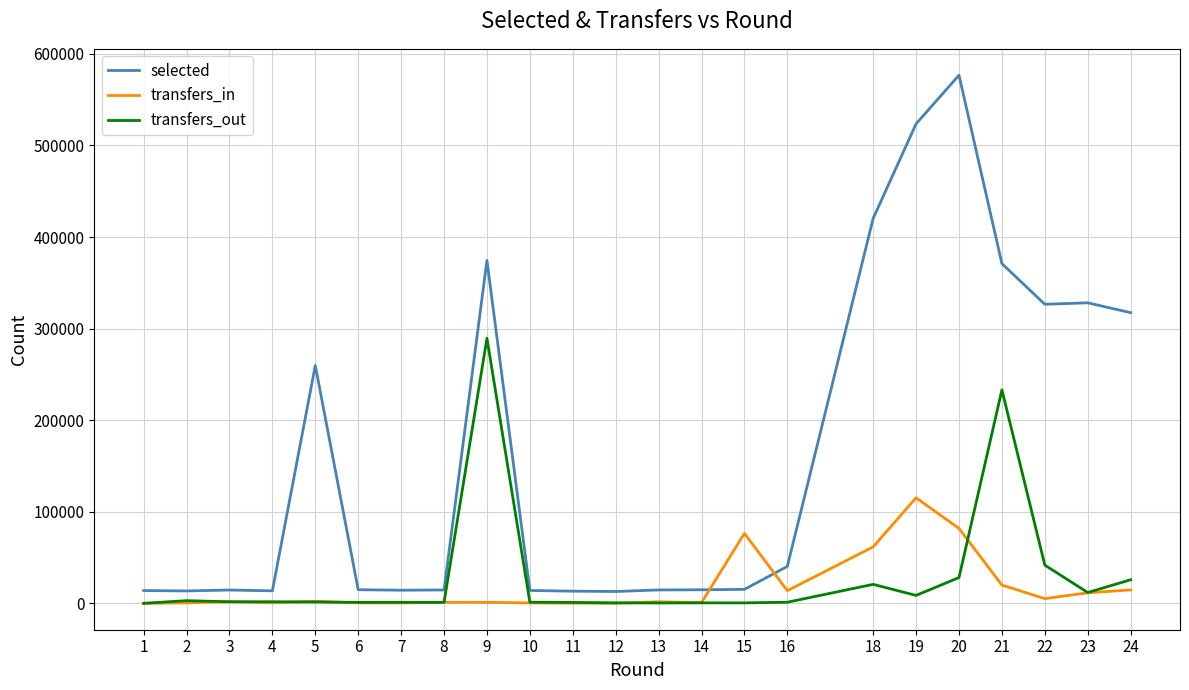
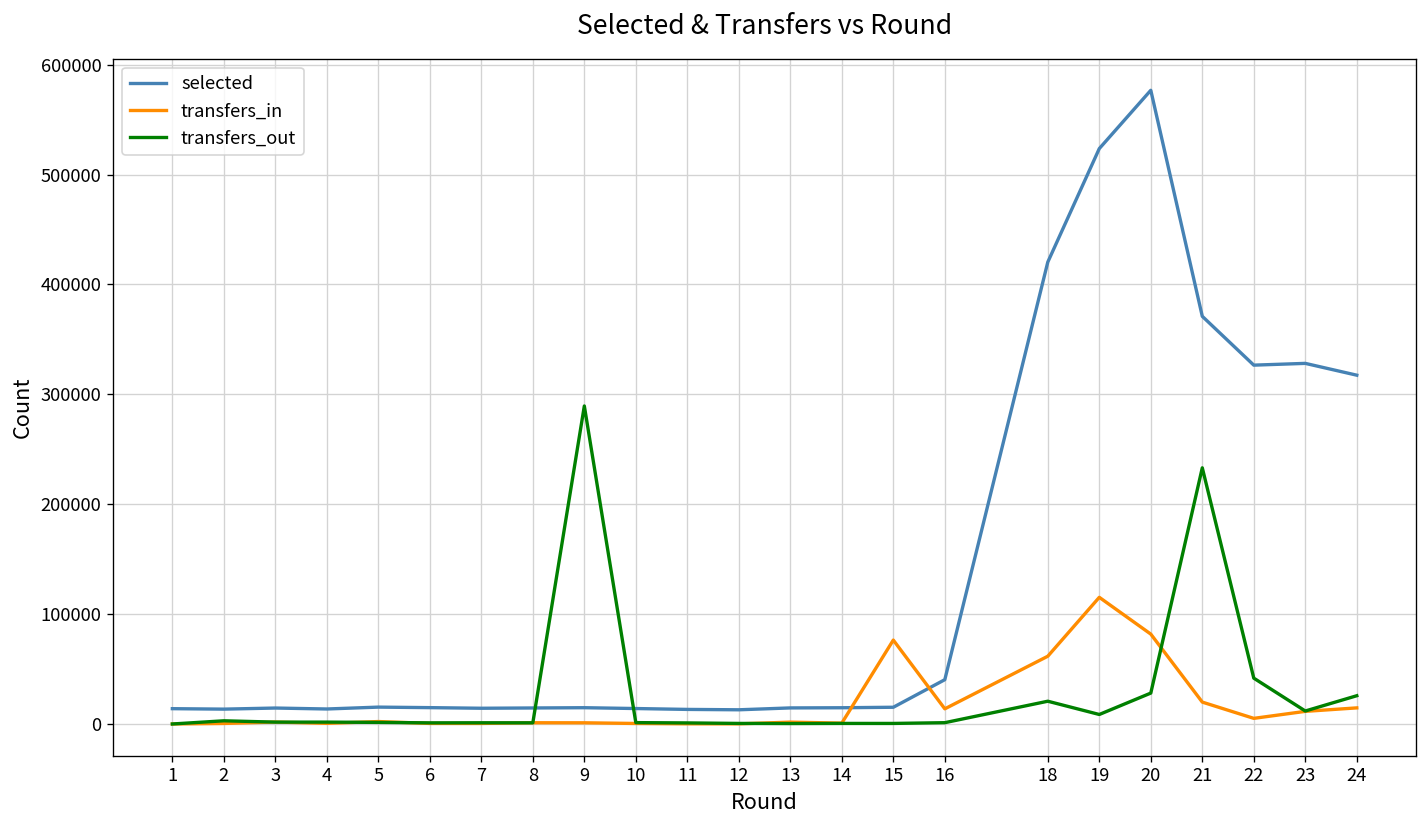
selected, 5: 260000 -> 20000
selected, 9: 370000 -> 10000
